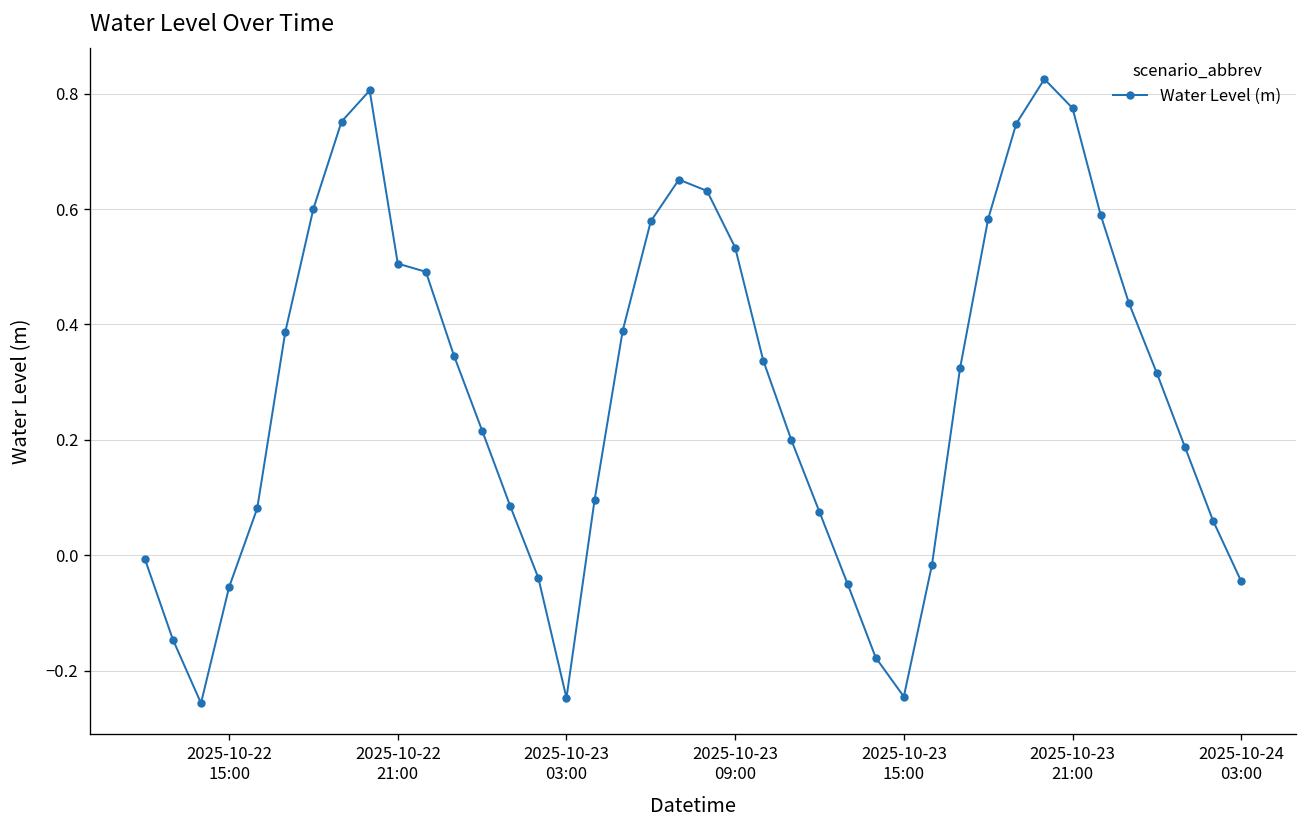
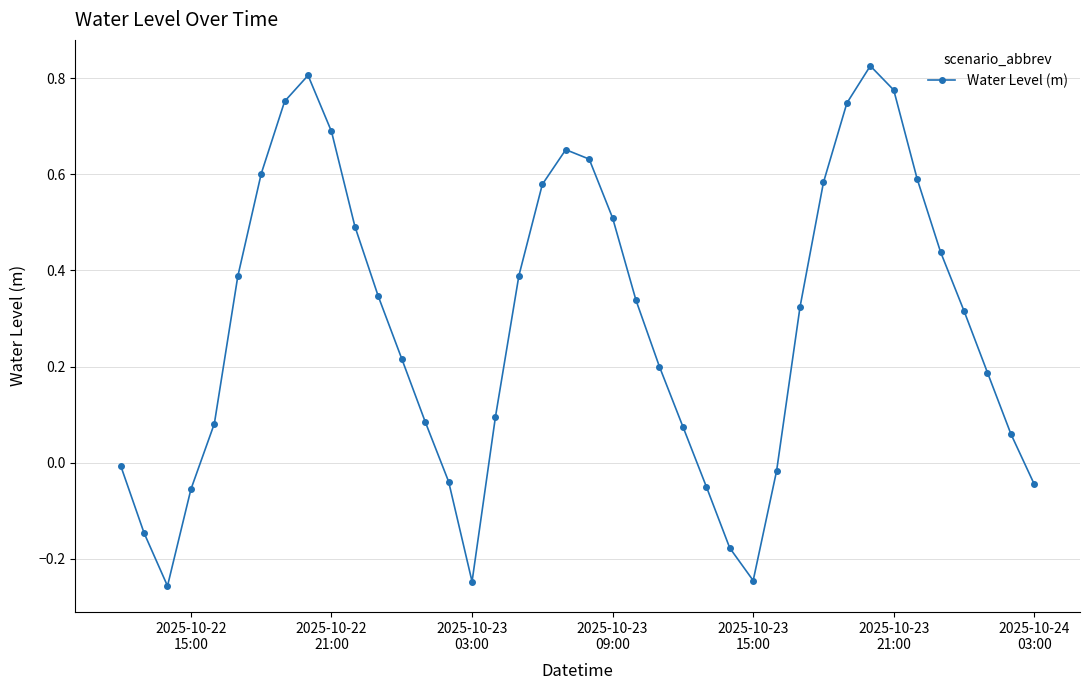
2025-10-22 21:00: 0.51 -> 0.69
2025-10-23 09:00: 0.53 -> 0.51
